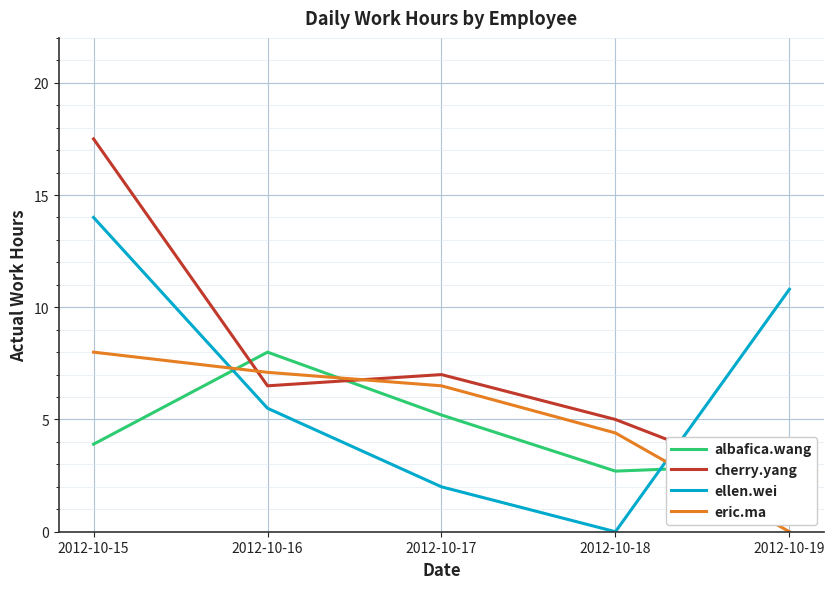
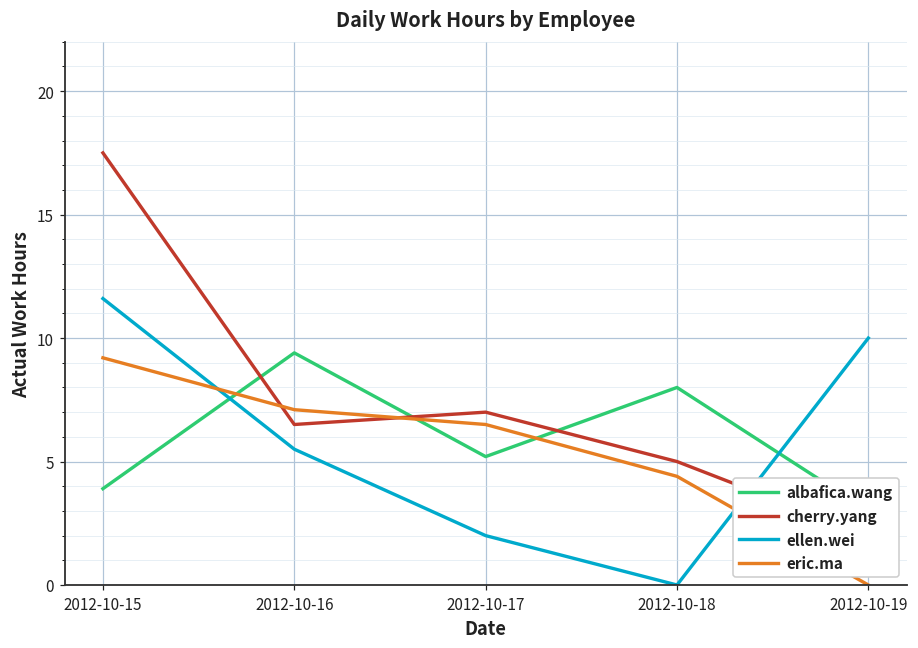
ellen.wei, 2012-10-15: 14.0 -> 11.6
eric.ma, 2012-10-15: 8.0 -> 9.2
albafica.wang, 2012-10-16: 8.0 -> 9.4
albafica.wang, 2012-10-18: 2.7 -> 8.0
ellen.wei, 2012-10-19: 10.8 -> 10.0
